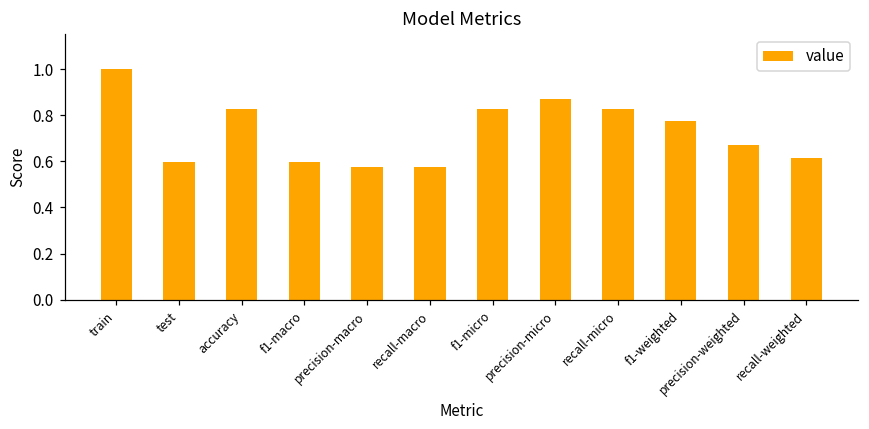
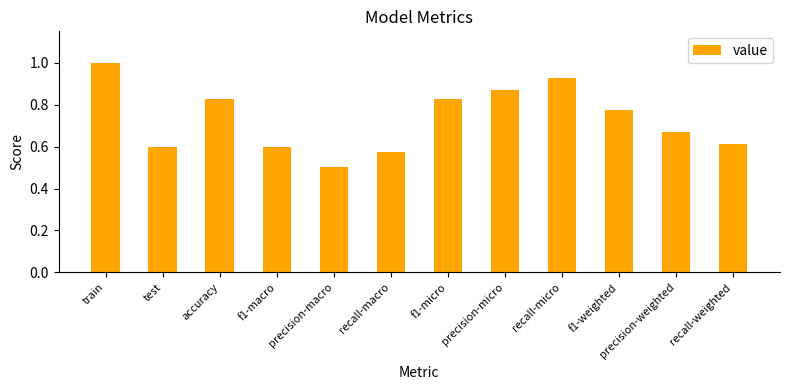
precision-macro: 0.58 -> 0.50
recall-micro: 0.83 -> 0.93
